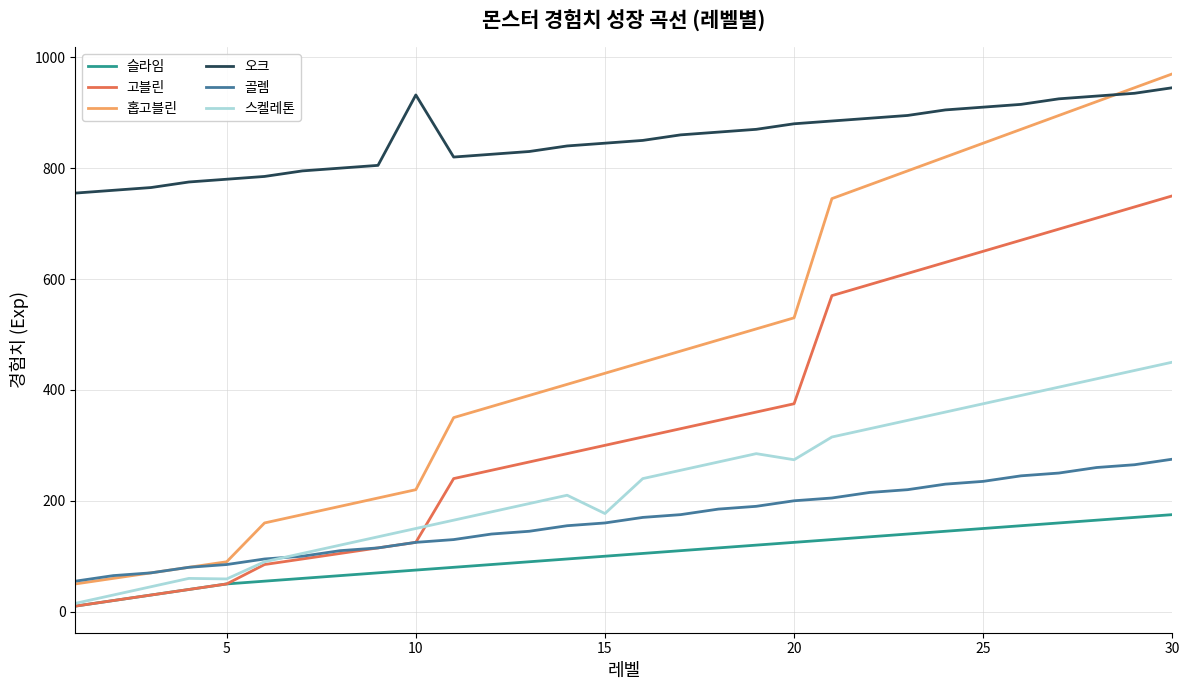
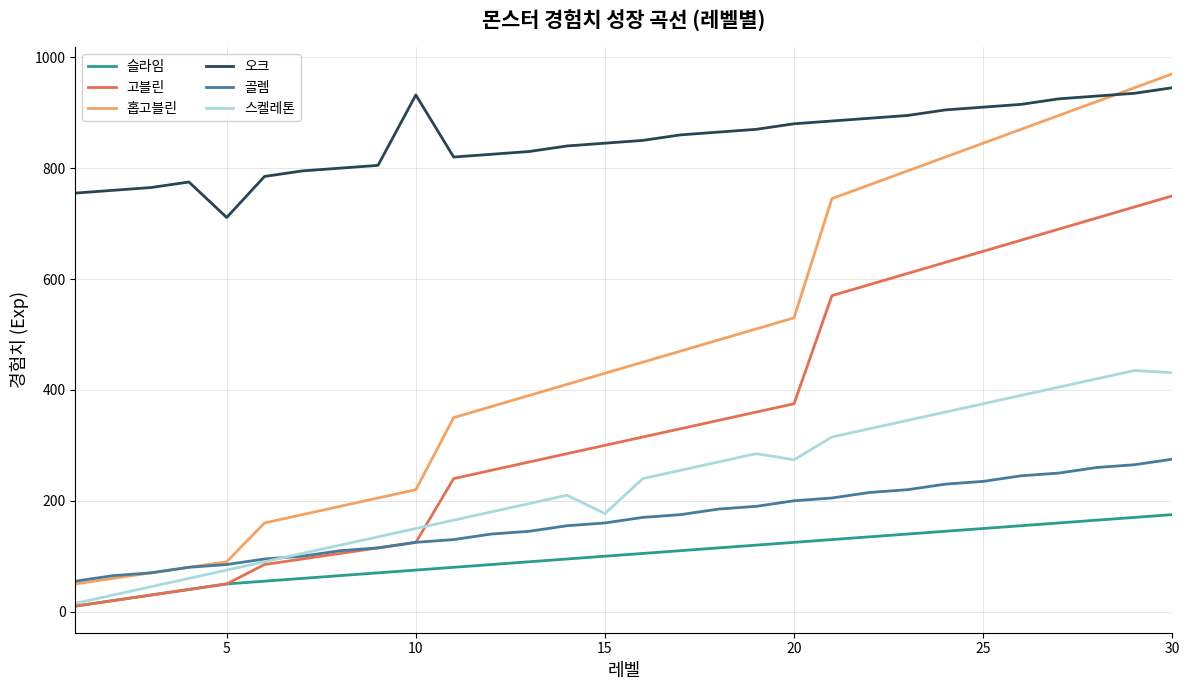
오크, 5: 780 -> 710
스켈레톤, 5: 60 -> 80
스켈레톤, 30: 450 -> 430
